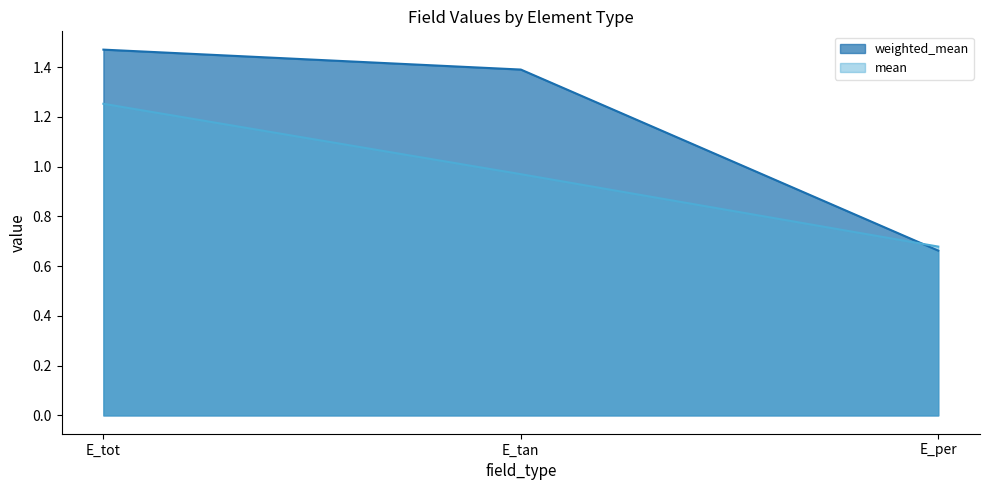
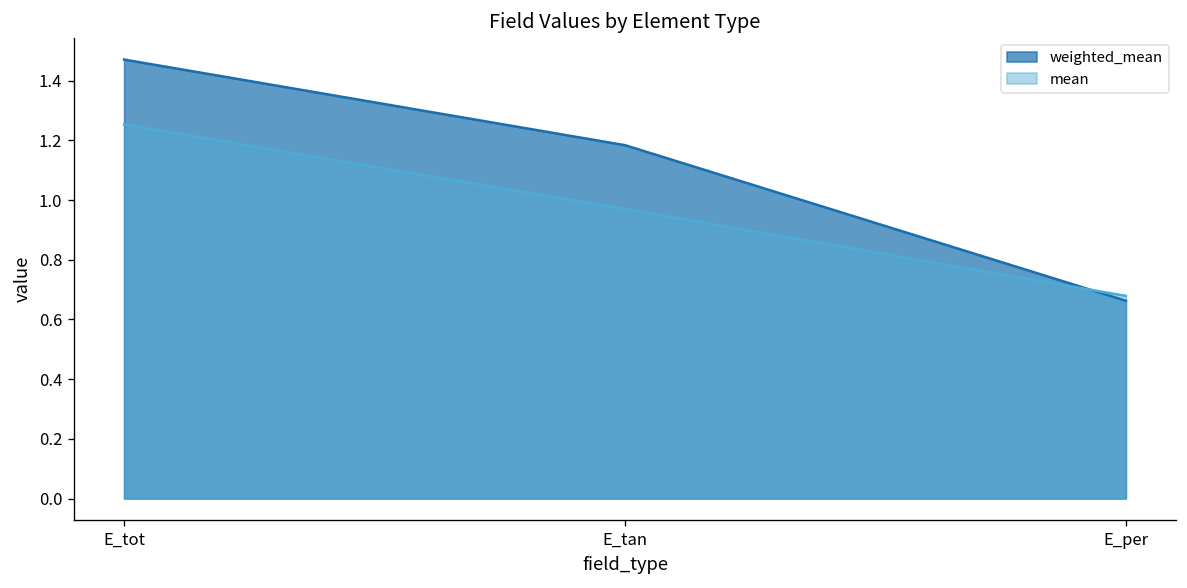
weighted_mean, E_tan: 1.39 -> 1.18
